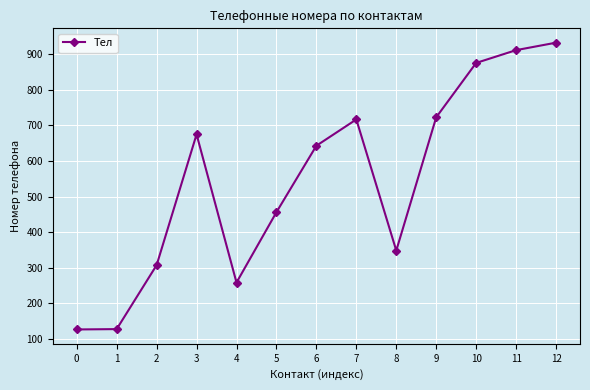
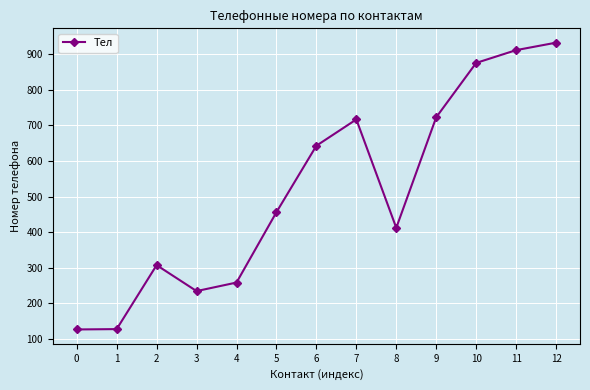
3: 680 -> 230
8: 350 -> 410
